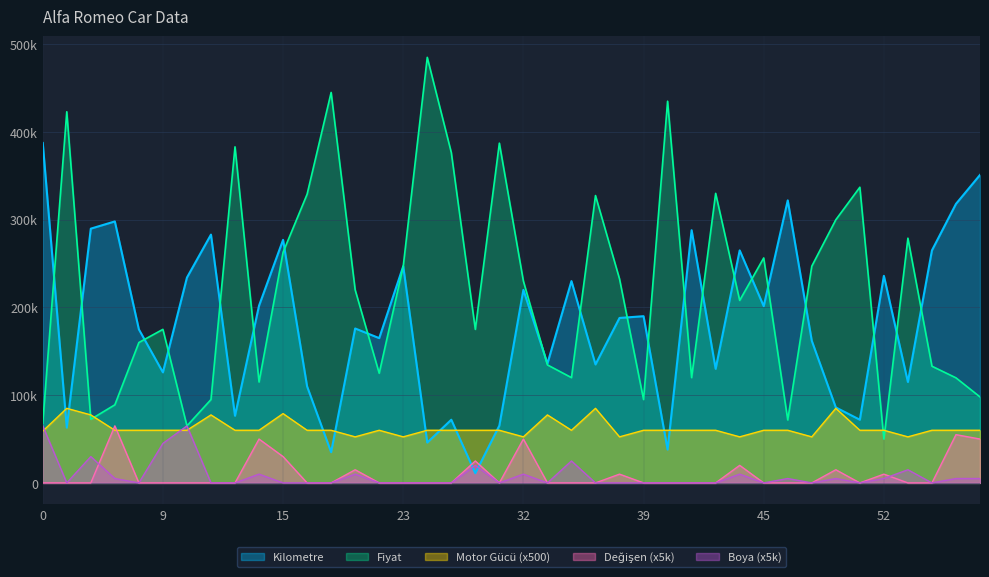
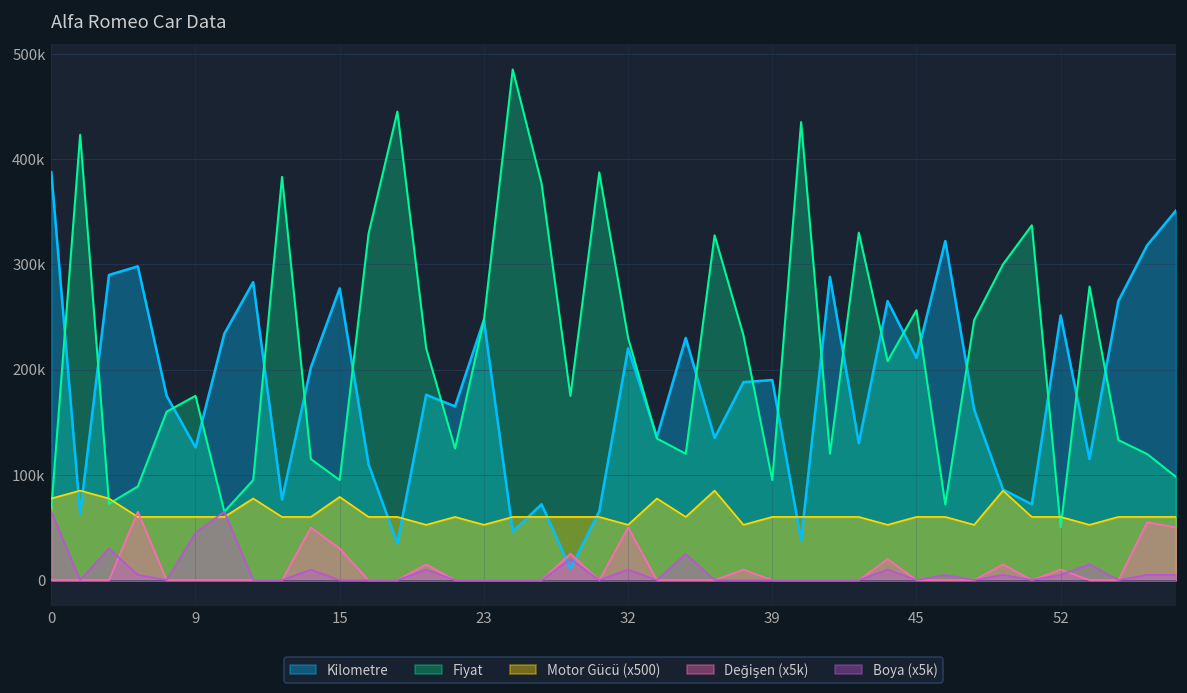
Motor Gücü (x500), 0: 60000 -> 80000
Fiyat, 15: 260000 -> 100000
Kilometre, 45: 200000 -> 210000
Kilometre, 52: 240000 -> 250000
